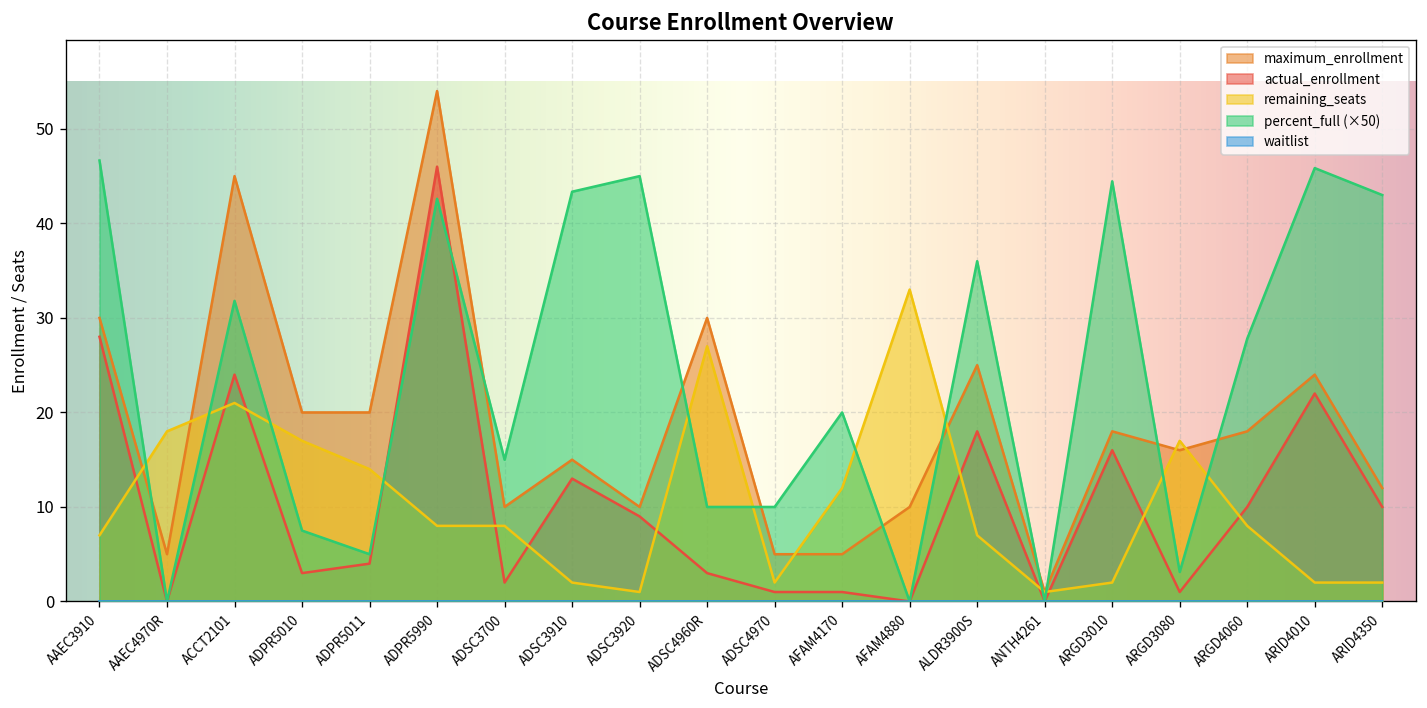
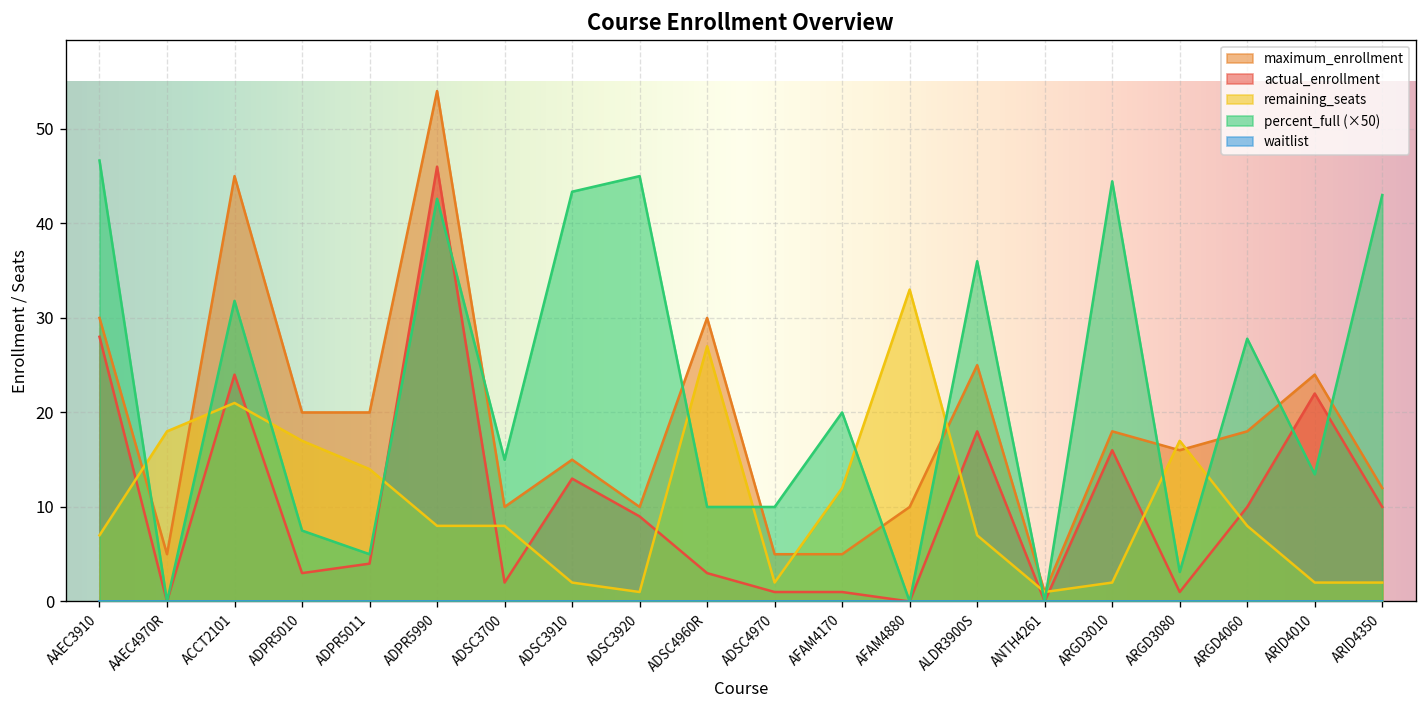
percent_full (×50), ARID4010: 46 -> 13
